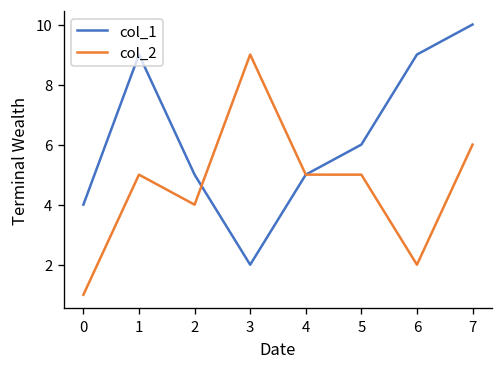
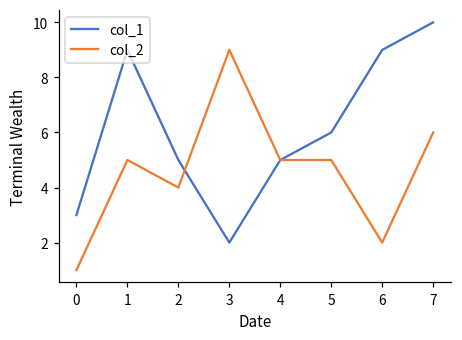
col_1, 0: 4 -> 3
